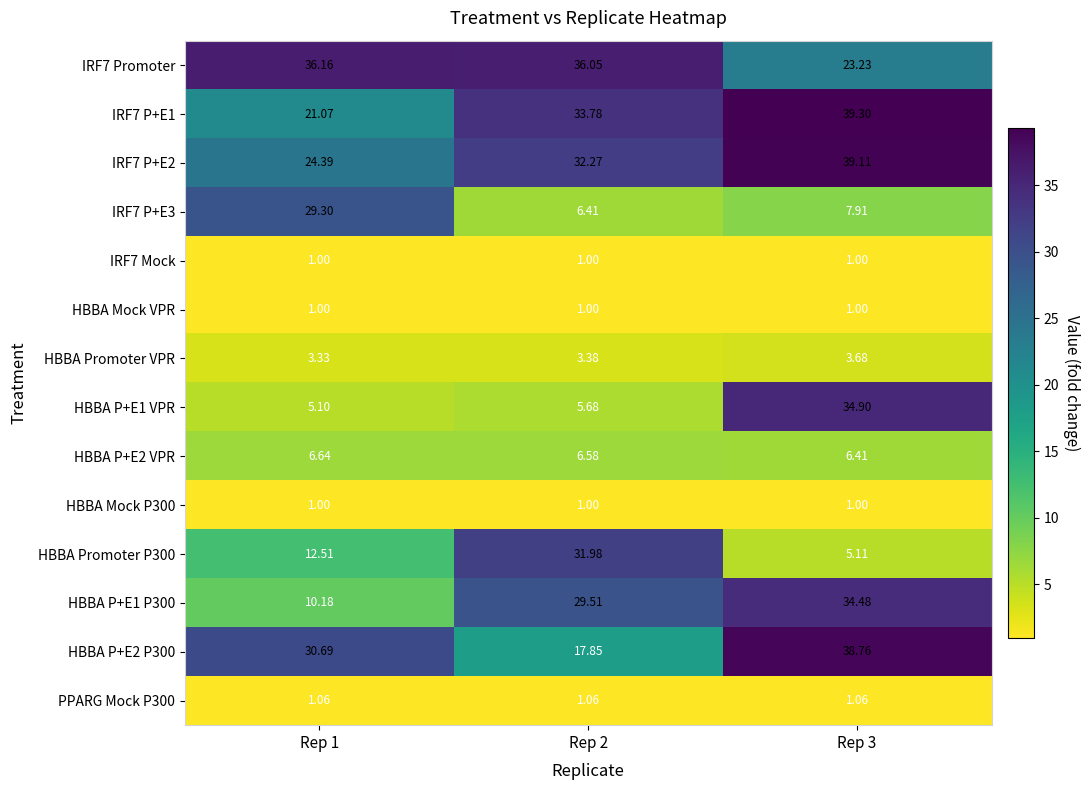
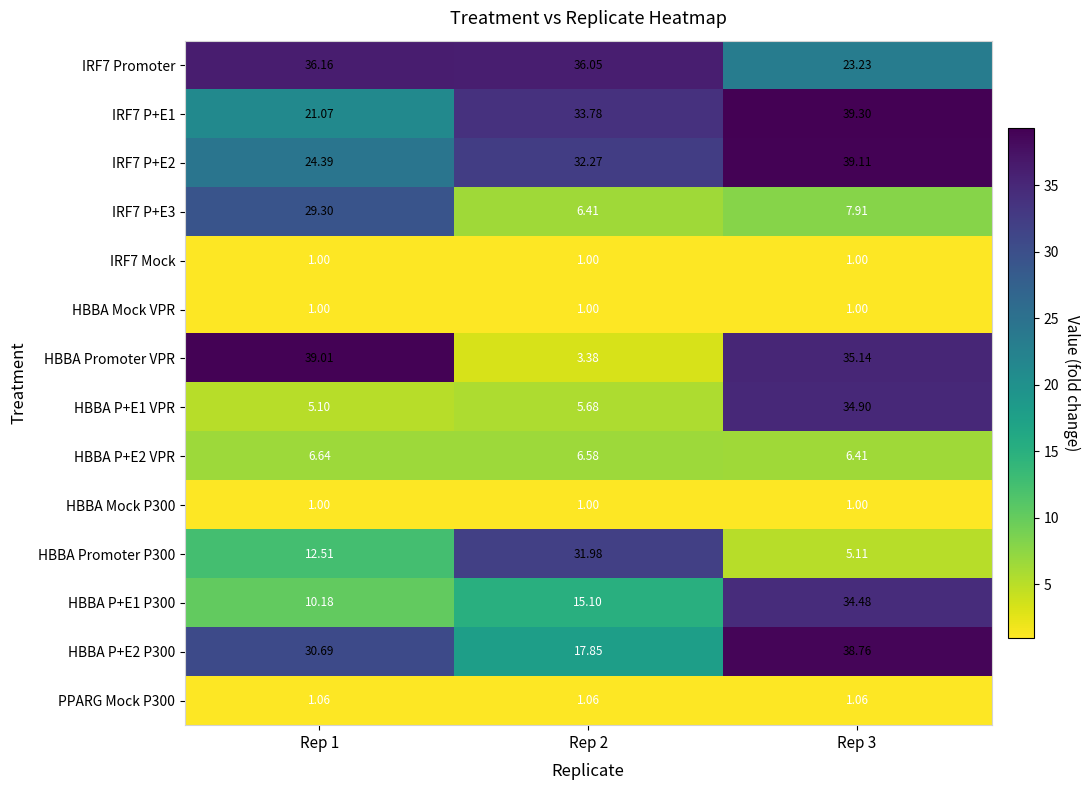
HBBA Promoter VPR, Rep 1: 3.33 -> 39.01
HBBA Promoter VPR, Rep 3: 3.68 -> 35.14
HBBA P+E1 P300, Rep 2: 29.51 -> 15.10
